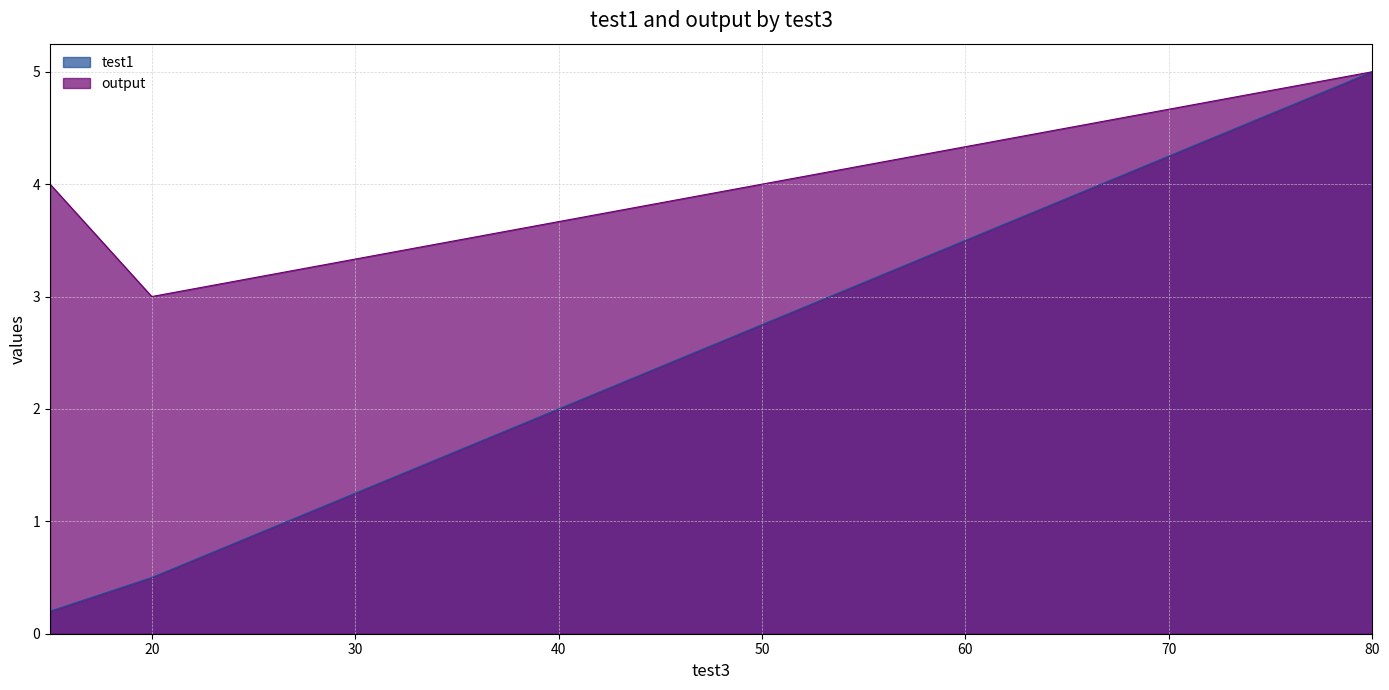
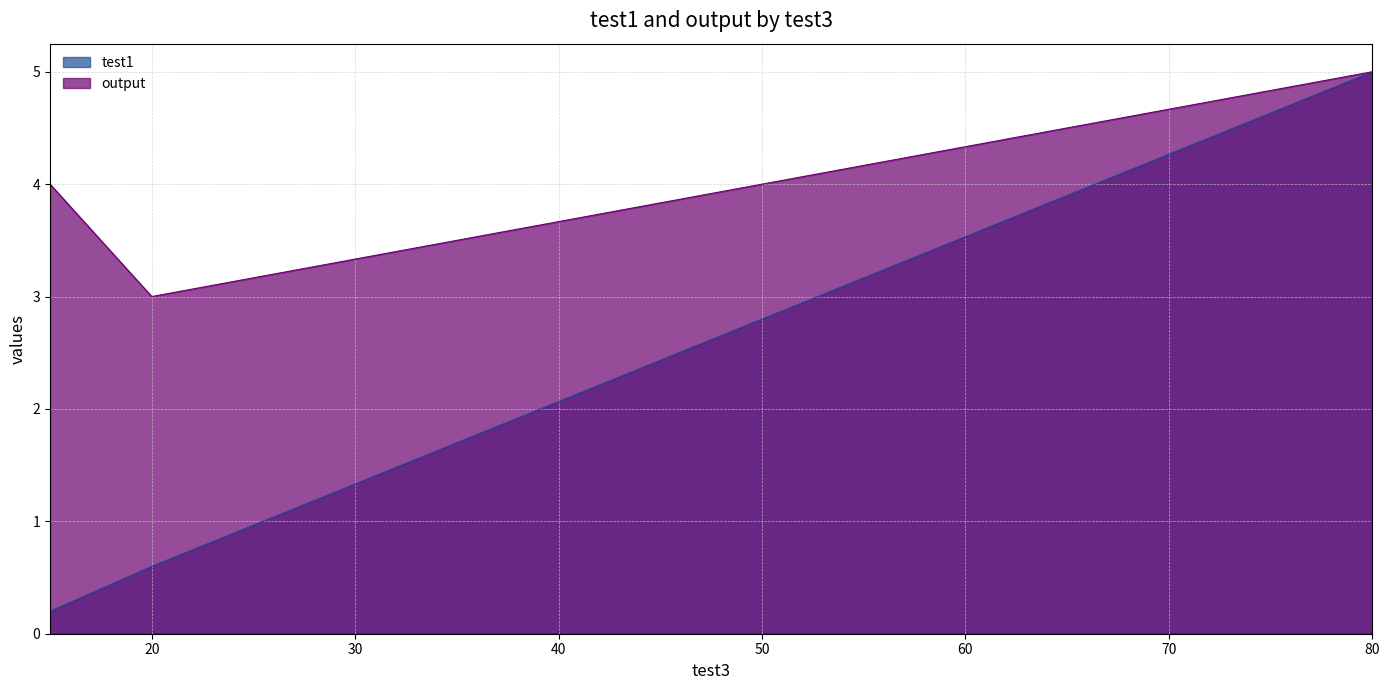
test1, 20: 0.5 -> 0.6
